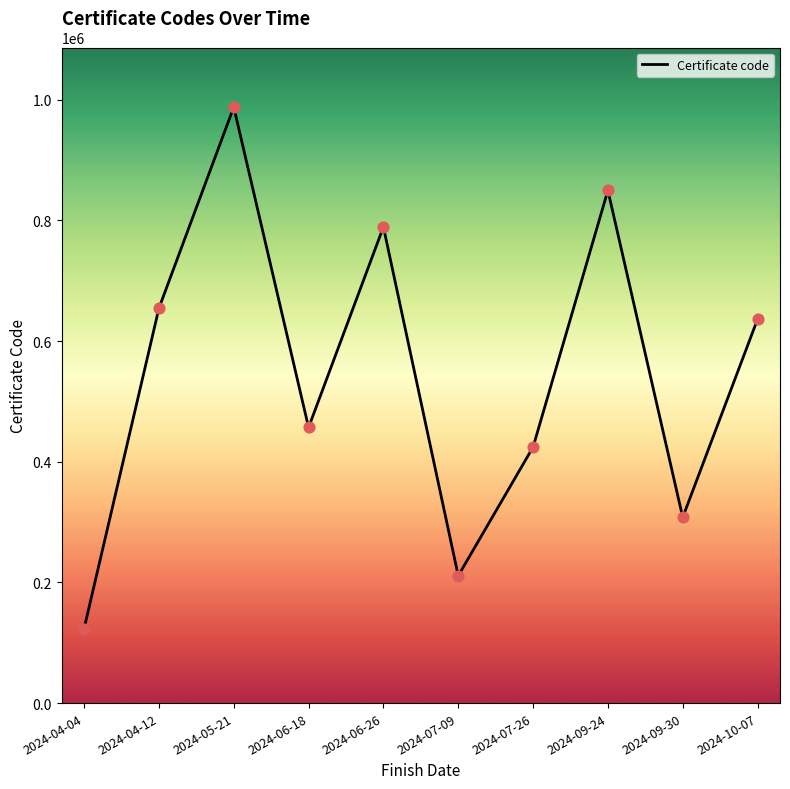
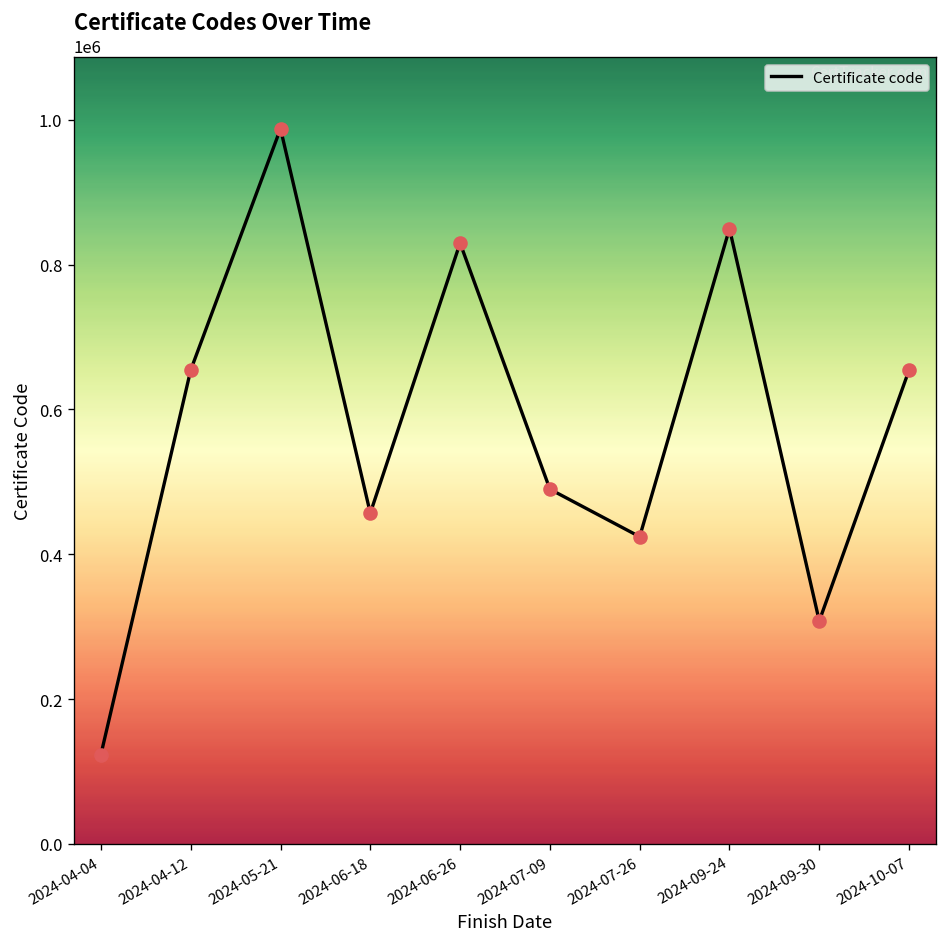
2024-06-26: 790000 -> 830000
2024-07-09: 210000 -> 490000
2024-10-07: 640000 -> 650000
